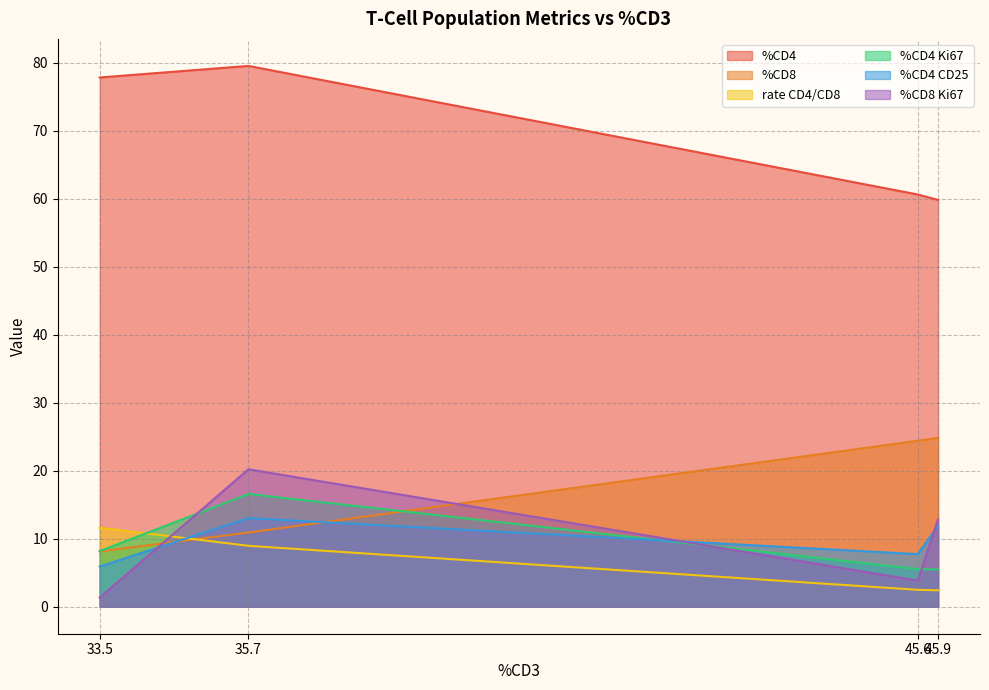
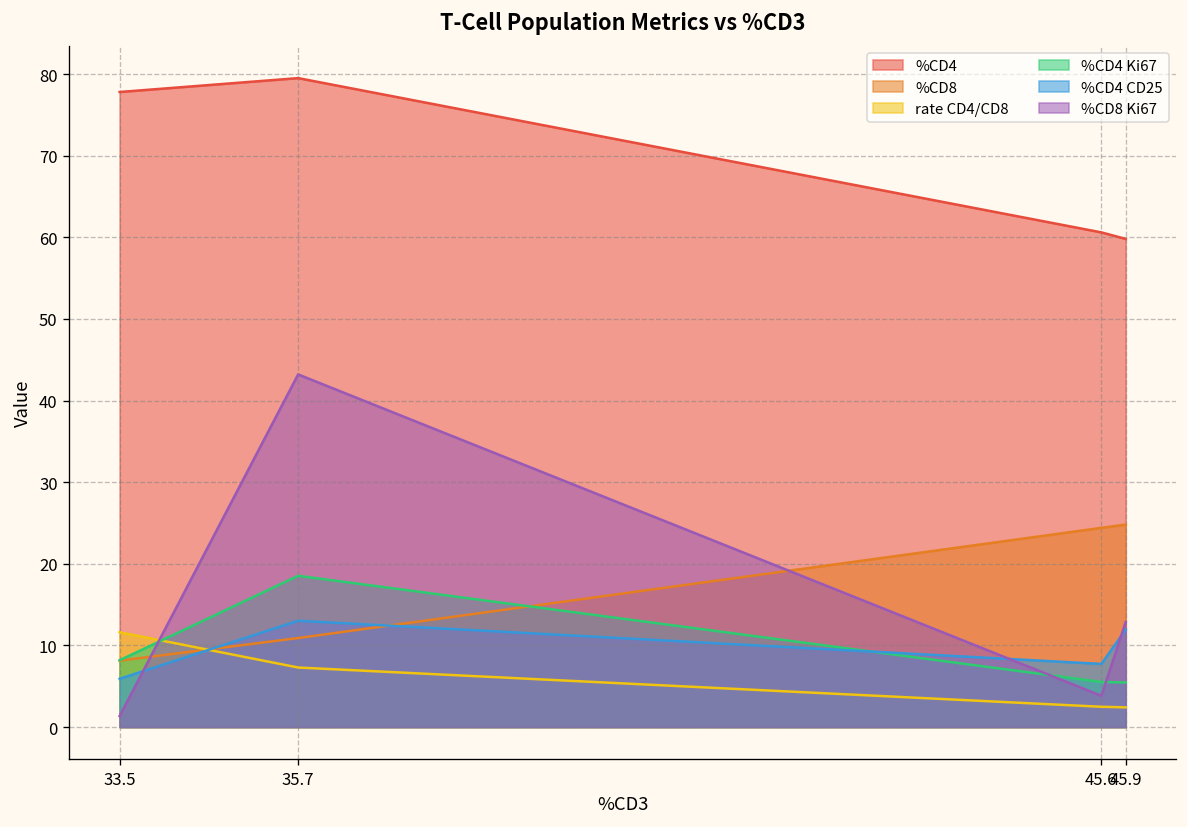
rate CD4/CD8, 35.7: 9 -> 7
%CD4 Ki67, 35.7: 17 -> 19
%CD8 Ki67, 35.7: 20 -> 43
